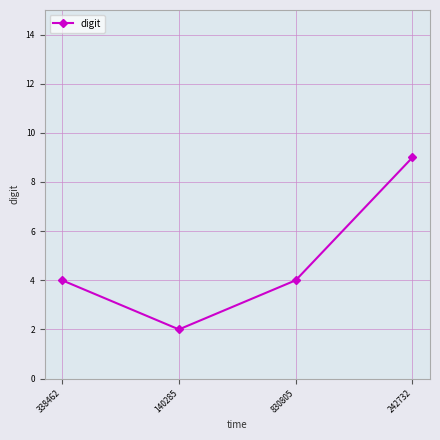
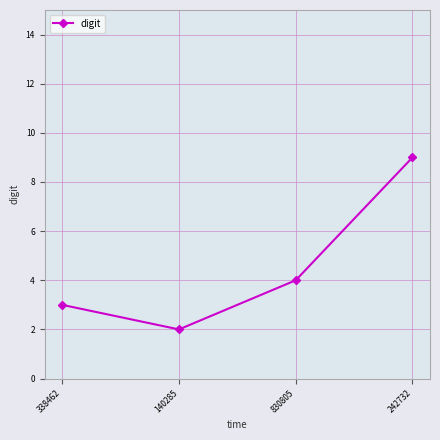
338462: 4 -> 3
